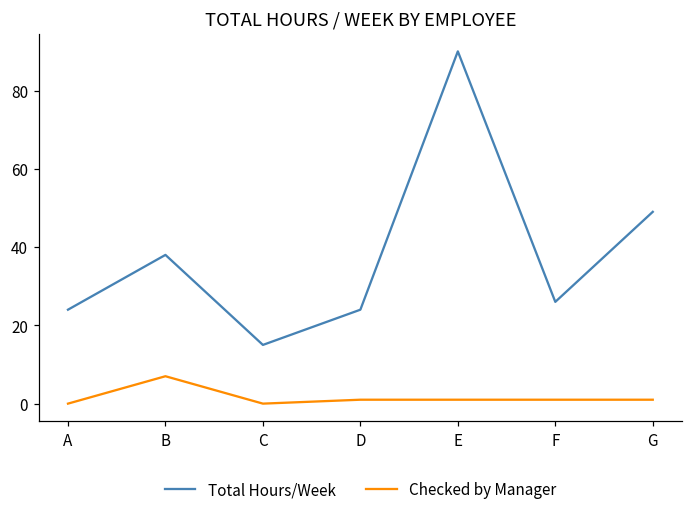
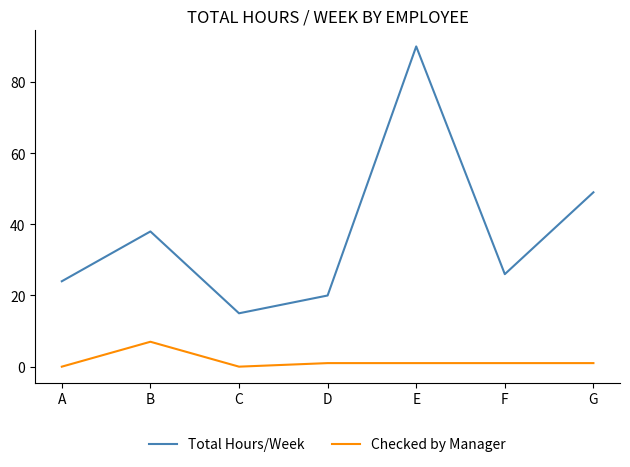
Total Hours/Week, D: 24 -> 20
